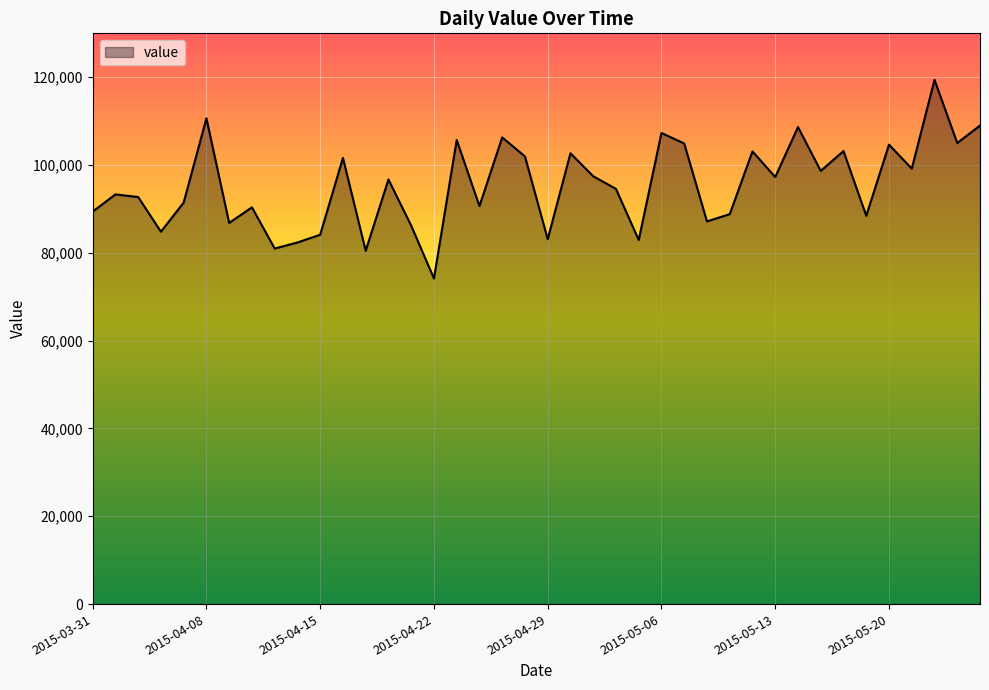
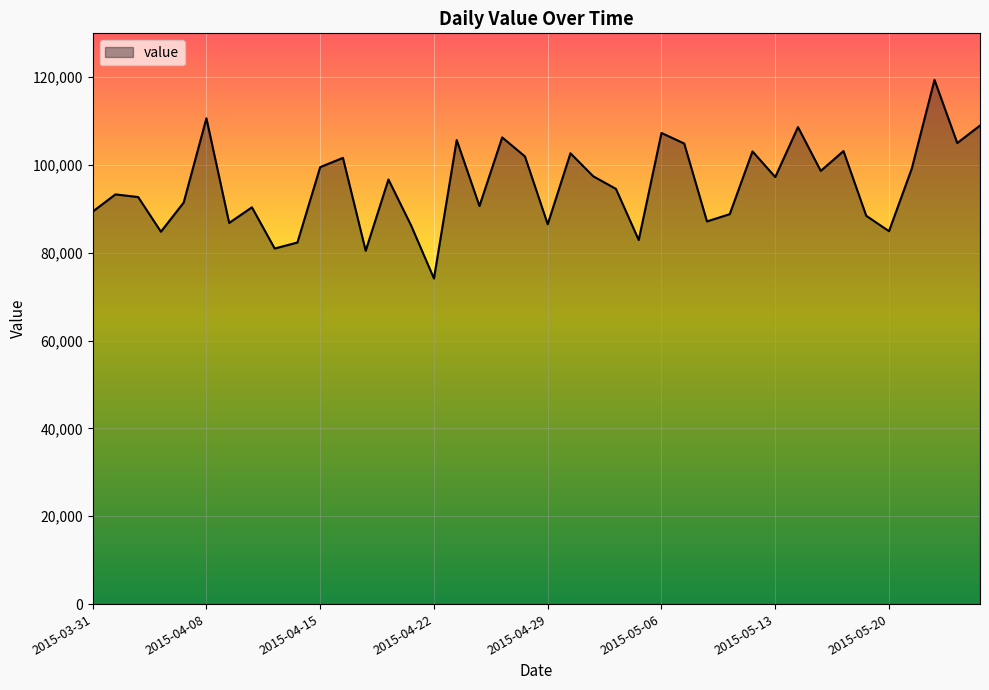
2015-04-15: 84,000 -> 100,000
2015-04-29: 83,000 -> 87,000
2015-05-20: 105,000 -> 85,000
